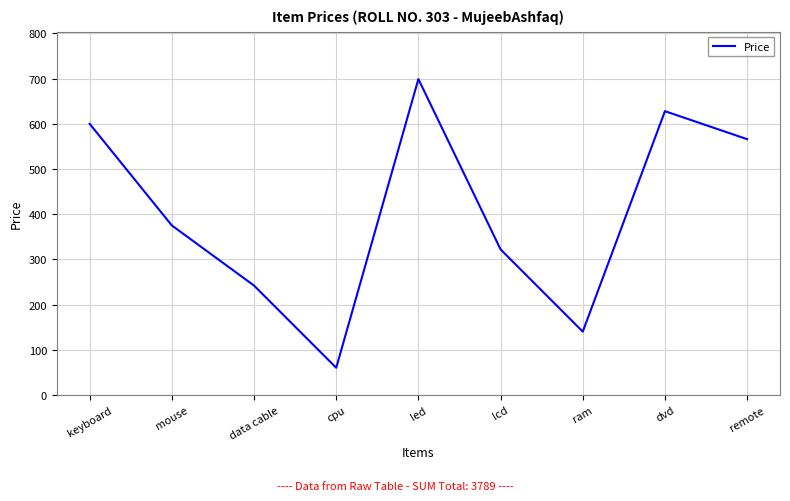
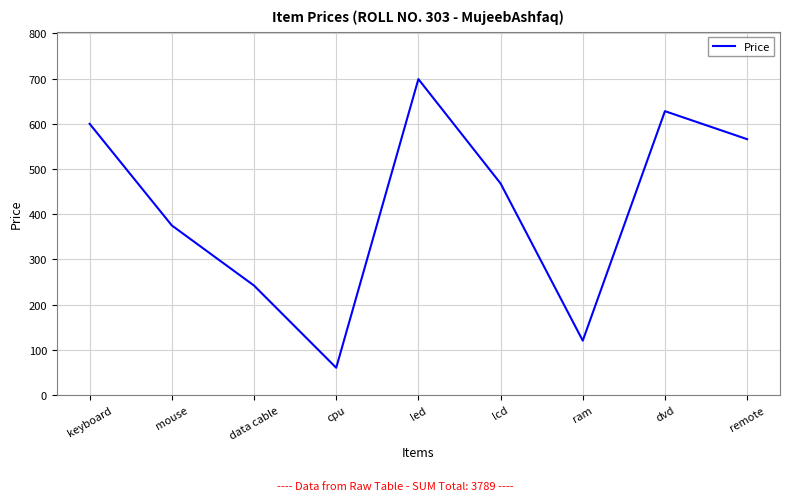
lcd: 320 -> 470
ram: 140 -> 120
